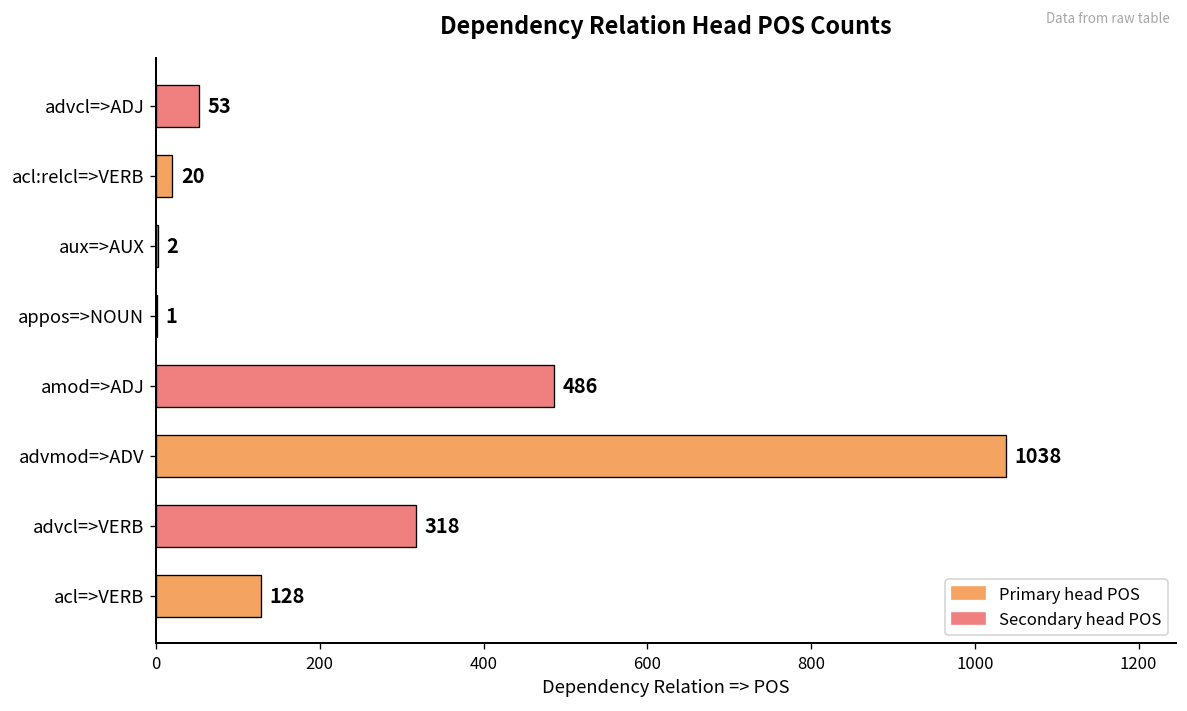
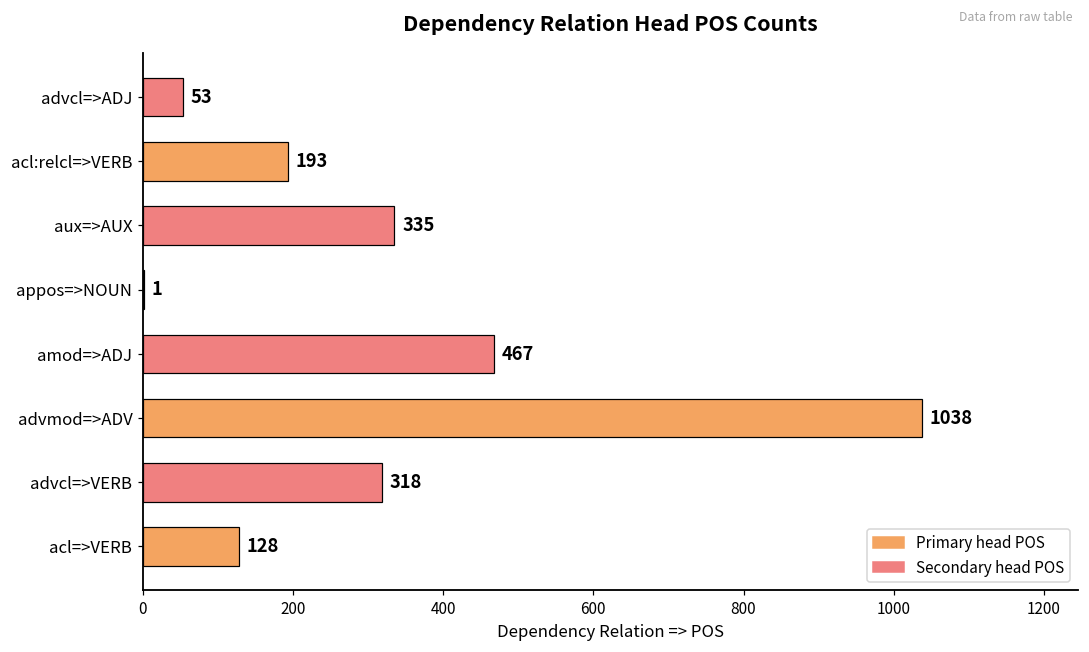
acl:relcl=>VERB: 20 -> 193
aux=>AUX: 2 -> 335
amod=>ADJ: 486 -> 467
